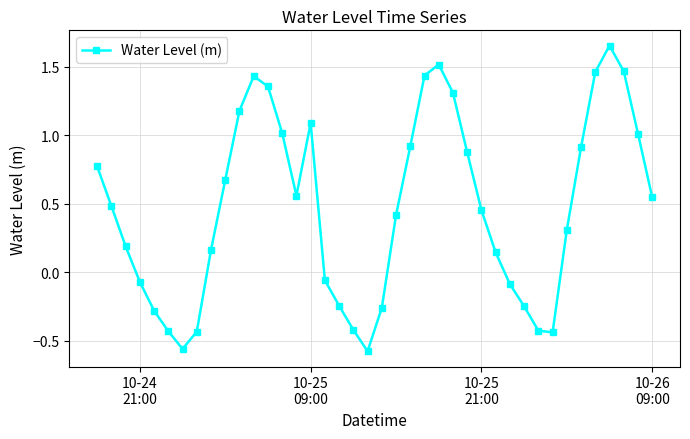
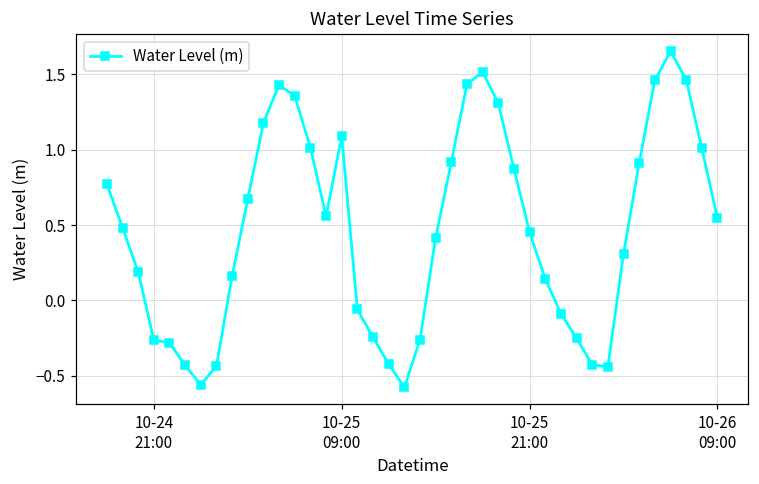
10-24 21:00: -0.07 -> -0.26
